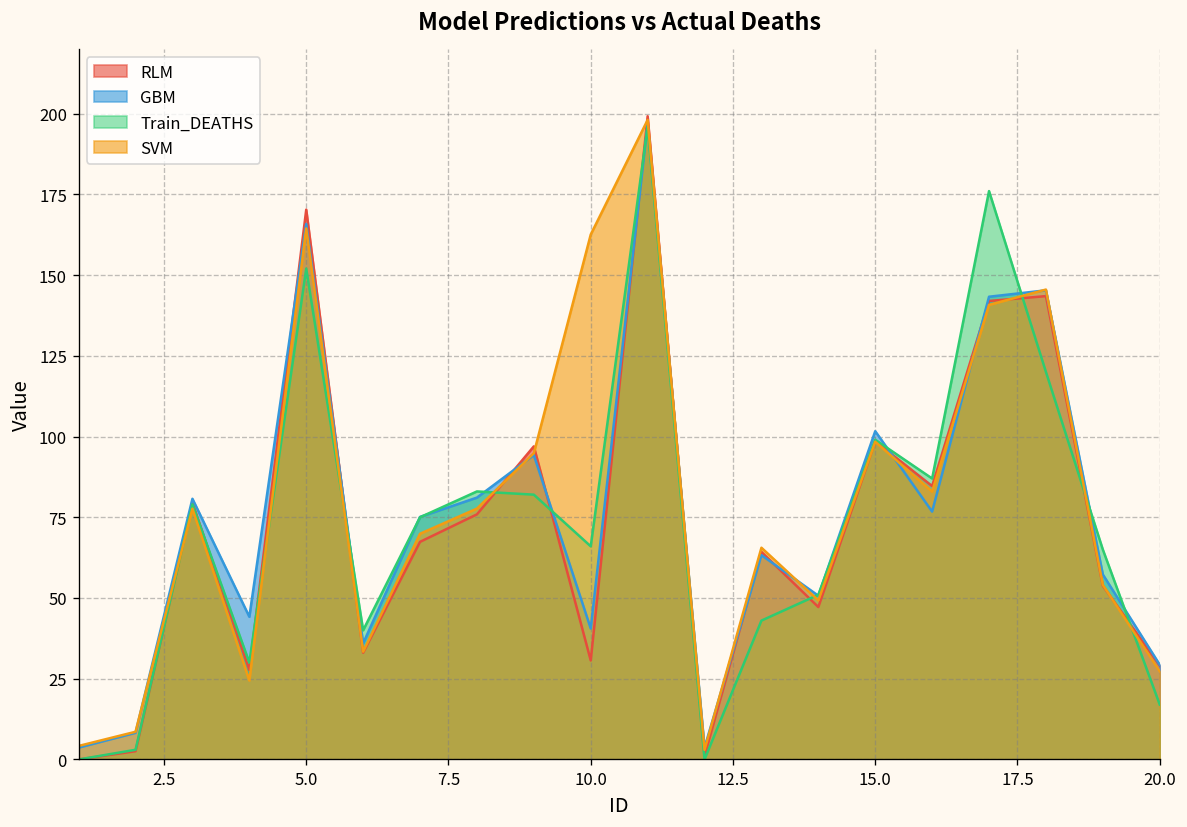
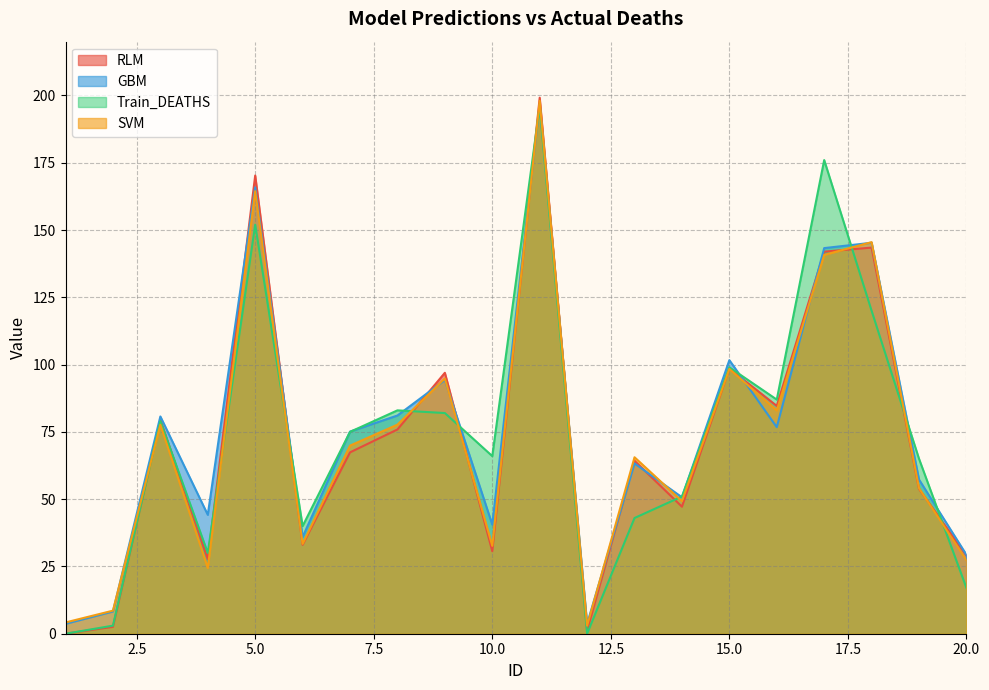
SVM, 10.0: 163 -> 33
